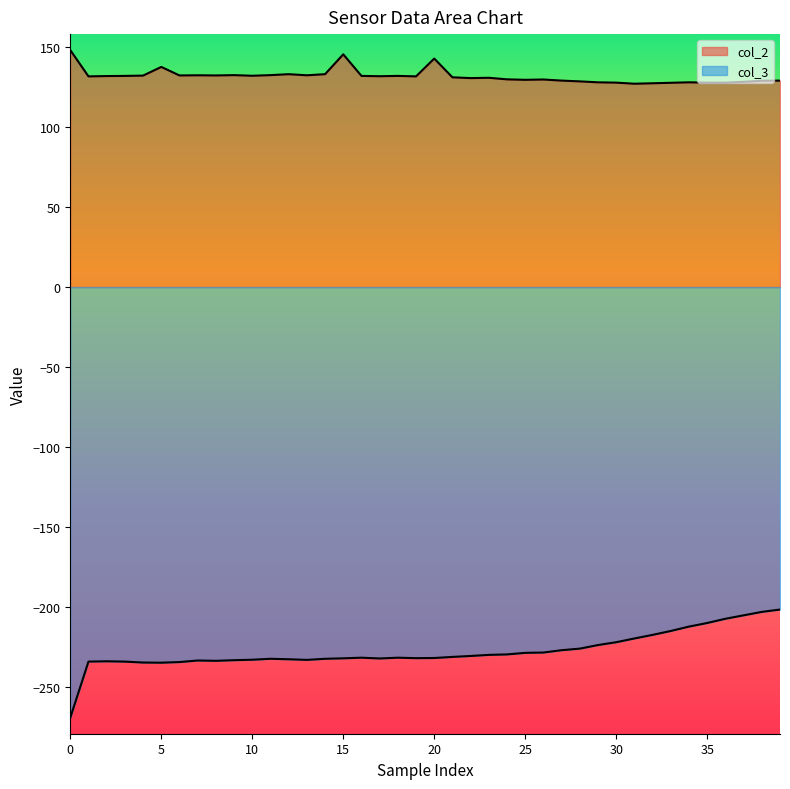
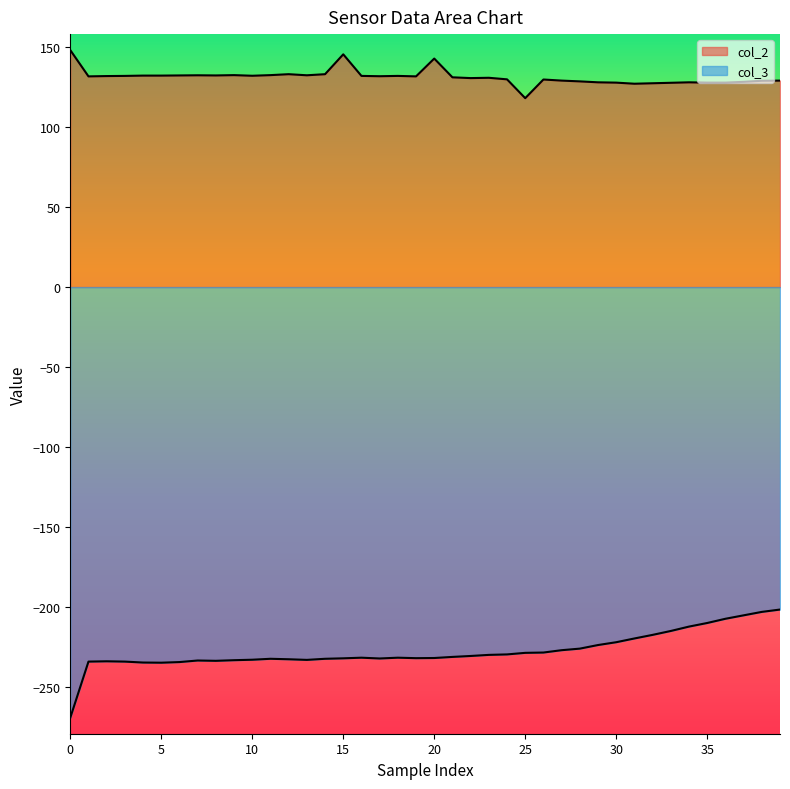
col_2, 5: 138 -> 132
col_2, 25: 129 -> 118
